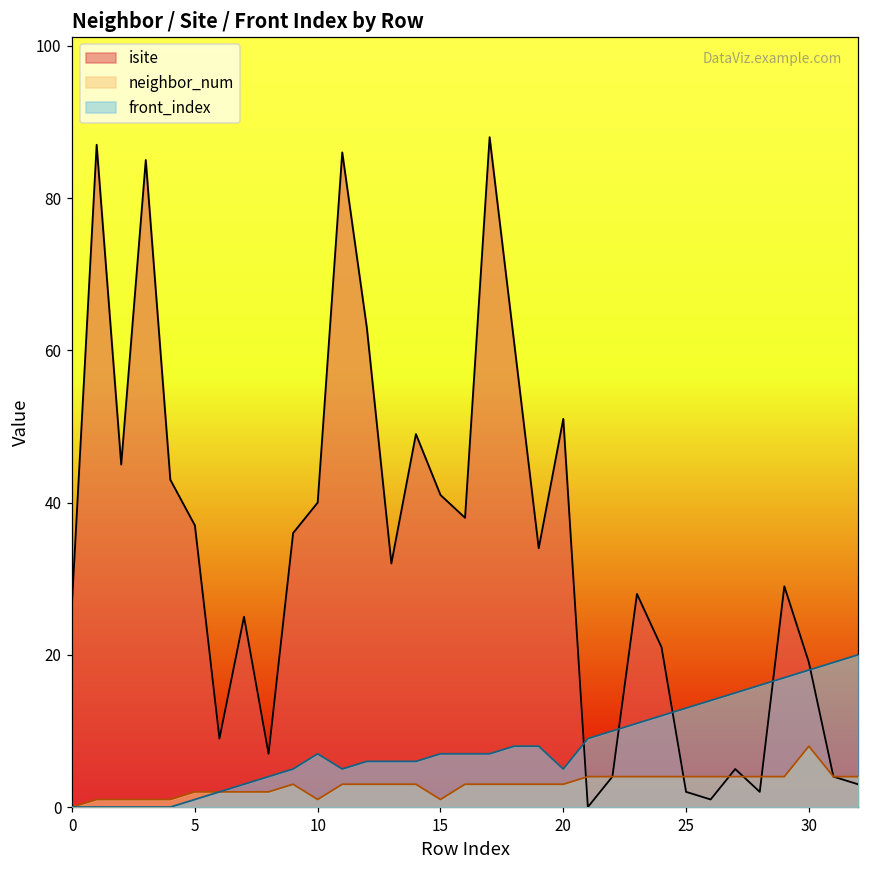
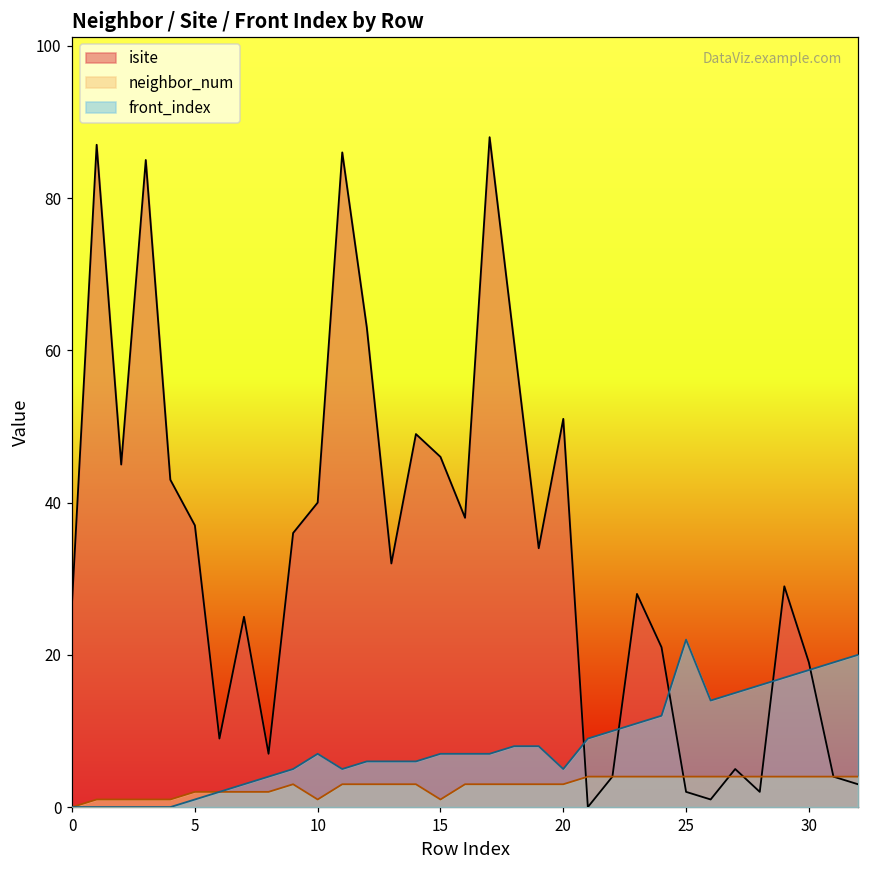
isite, 15: 41 -> 46
front_index, 25: 13 -> 22
neighbor_num, 30: 8 -> 4
